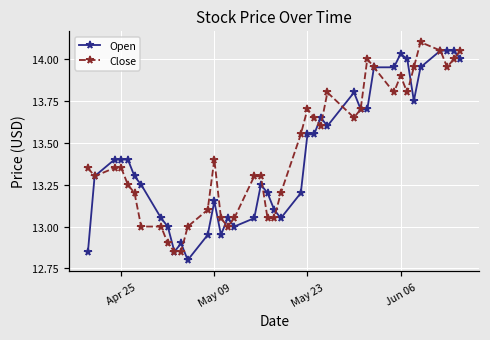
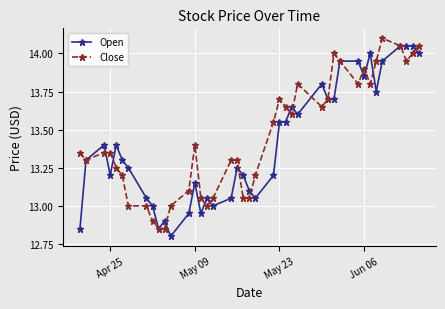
Open, Apr 25: 13.4 -> 13.2
Open, Jun 06: 14.03 -> 13.85
